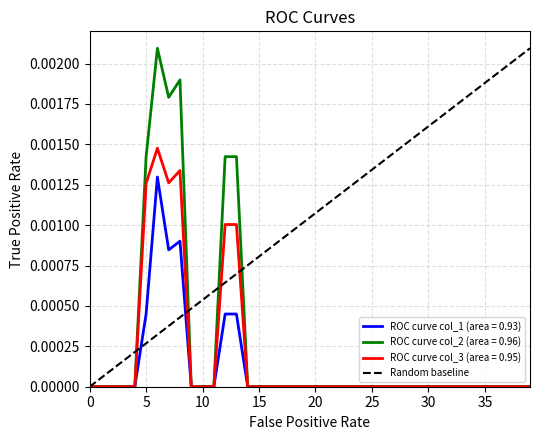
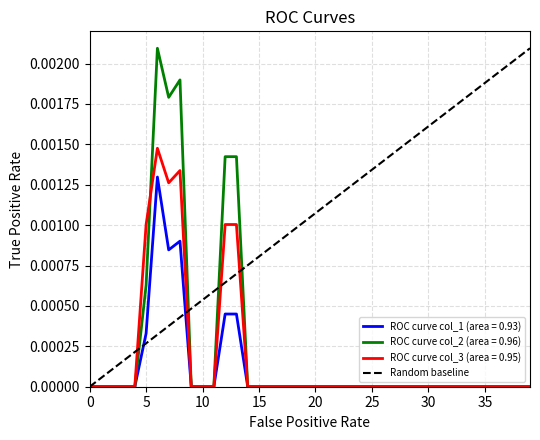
ROC curve col_1 (area = 0.93), 5: 0.00045 -> 0.00033
ROC curve col_2 (area = 0.96), 5: 0.00142 -> 0.00063
ROC curve col_3 (area = 0.95), 5: 0.00126 -> 0.00100
